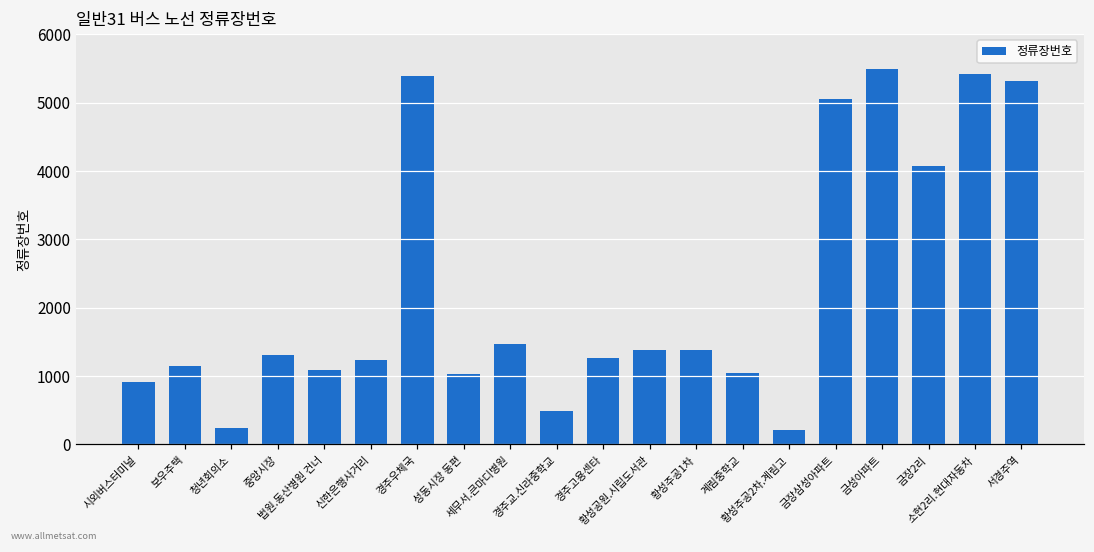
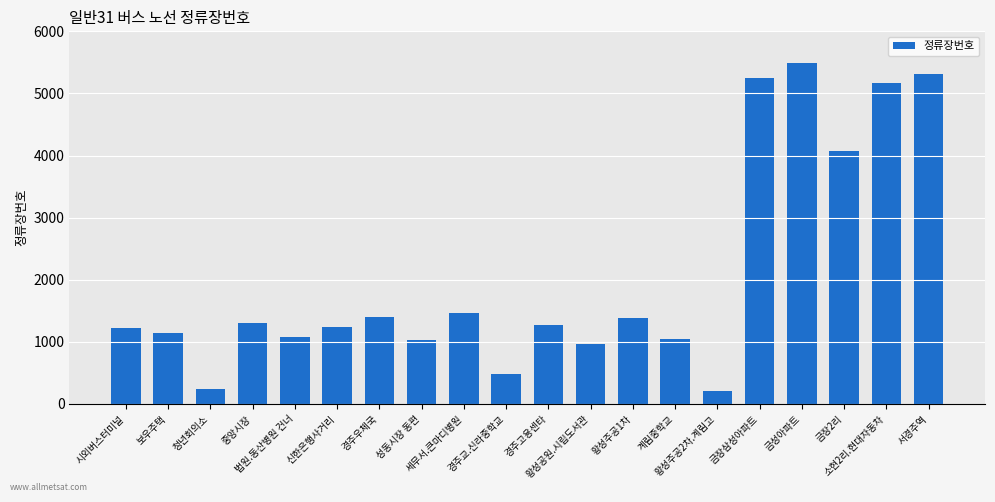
시외버스터미널: 900 -> 1200
경주우체국: 5400 -> 1400
황성공원.시립도서관: 1400 -> 1000
금장삼성아파트: 5000 -> 5200
소현2리.현대자동차: 5400 -> 5200
